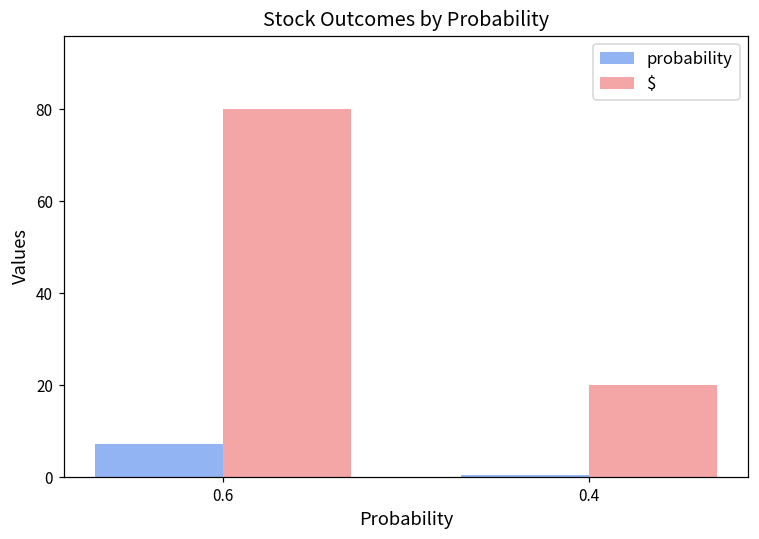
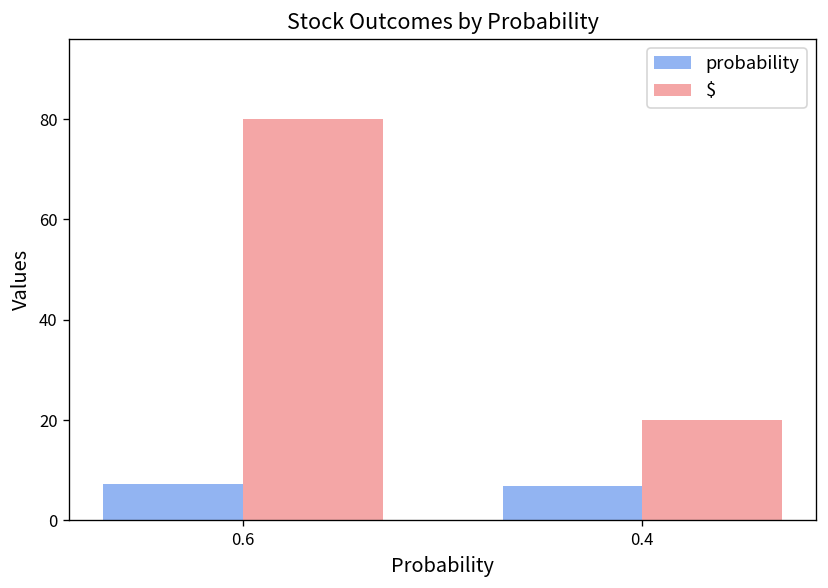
probability, 0.4: 0 -> 7
